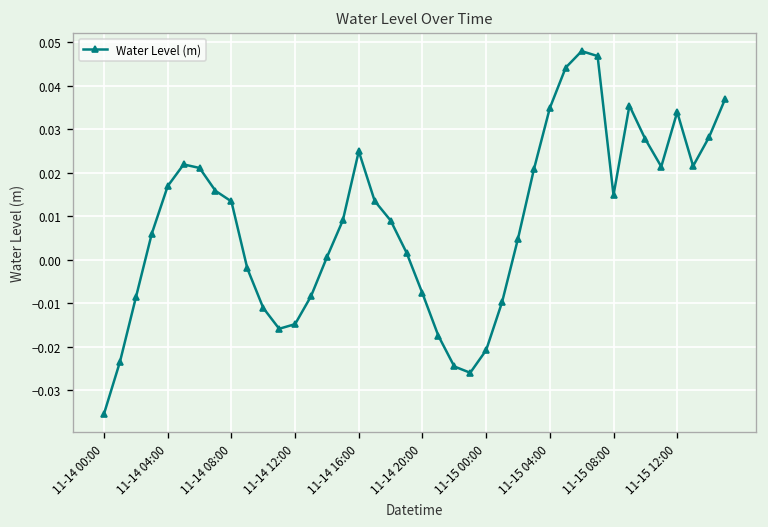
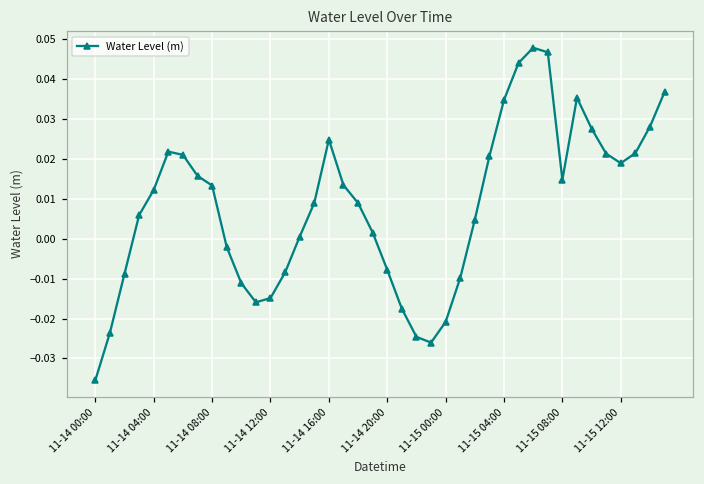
11-14 04:00: 0.017 -> 0.012
11-15 12:00: 0.034 -> 0.019
